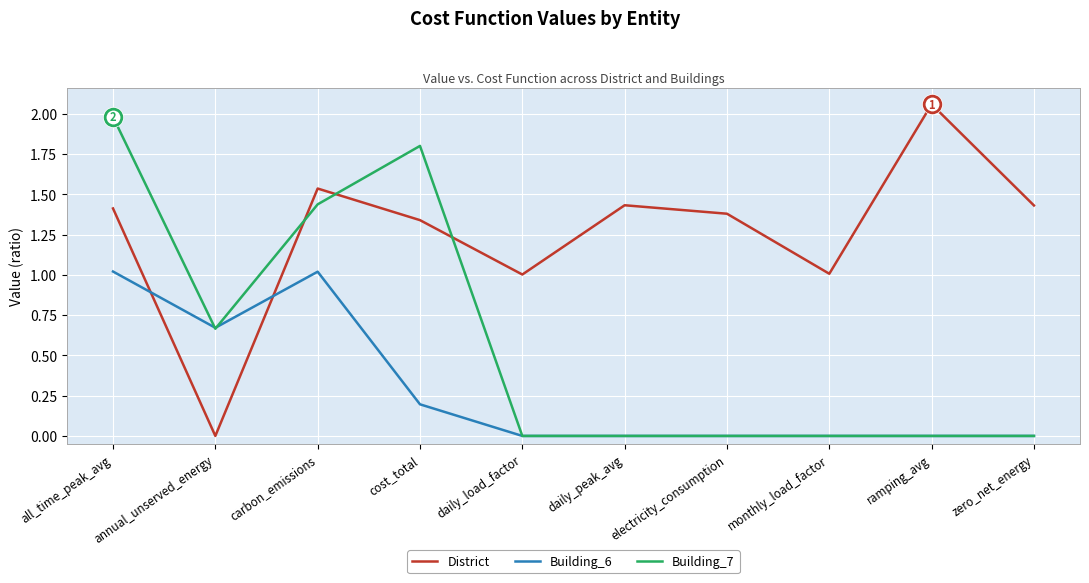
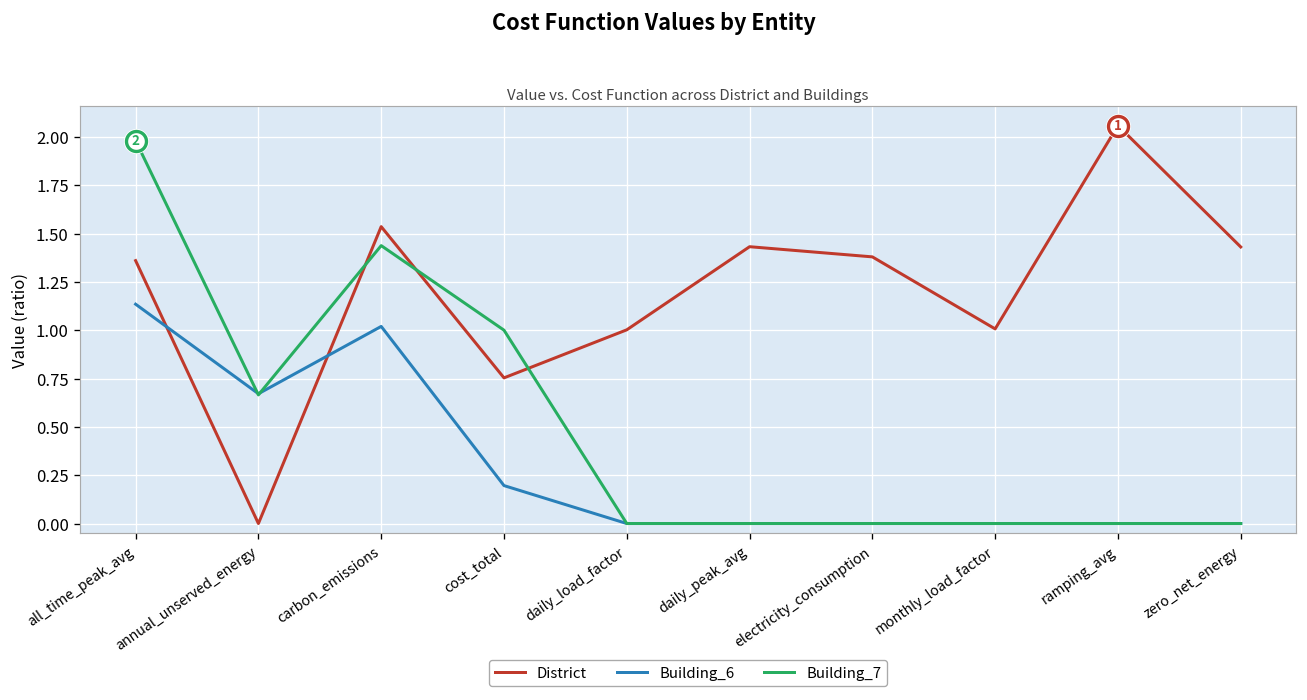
District, all_time_peak_avg: 1.41 -> 1.36
Building_6, all_time_peak_avg: 1.02 -> 1.13
District, cost_total: 1.34 -> 0.75
Building_7, cost_total: 1.8 -> 1.0
